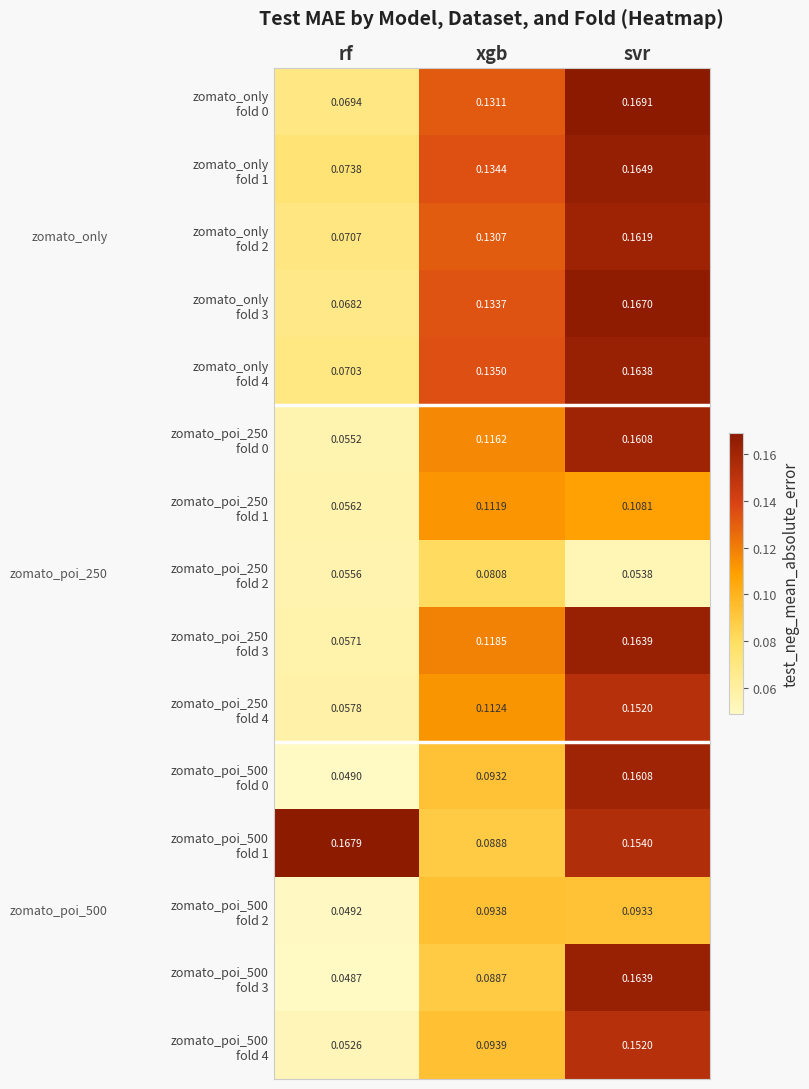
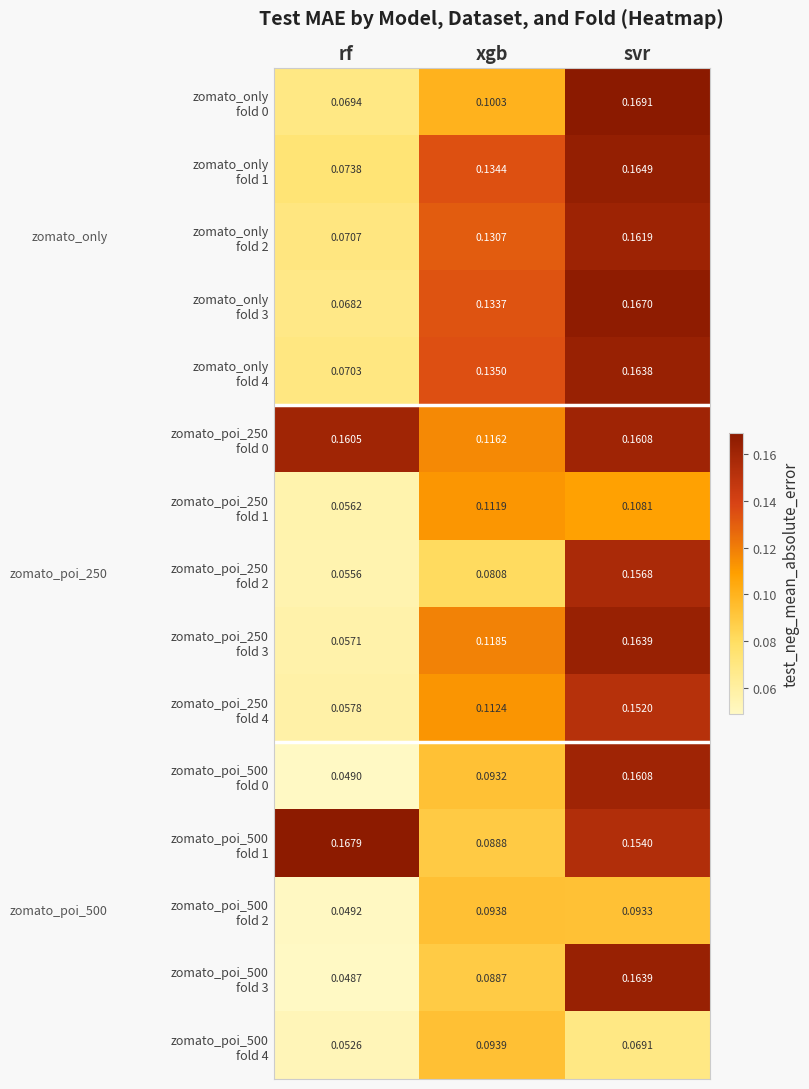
zomato_only fold 0, xgb: 0.1311 -> 0.1003
zomato_poi_250 fold 0, rf: 0.0552 -> 0.1605
zomato_poi_250 fold 2, svr: 0.0538 -> 0.1568
zomato_poi_500 fold 4, svr: 0.1520 -> 0.0691
